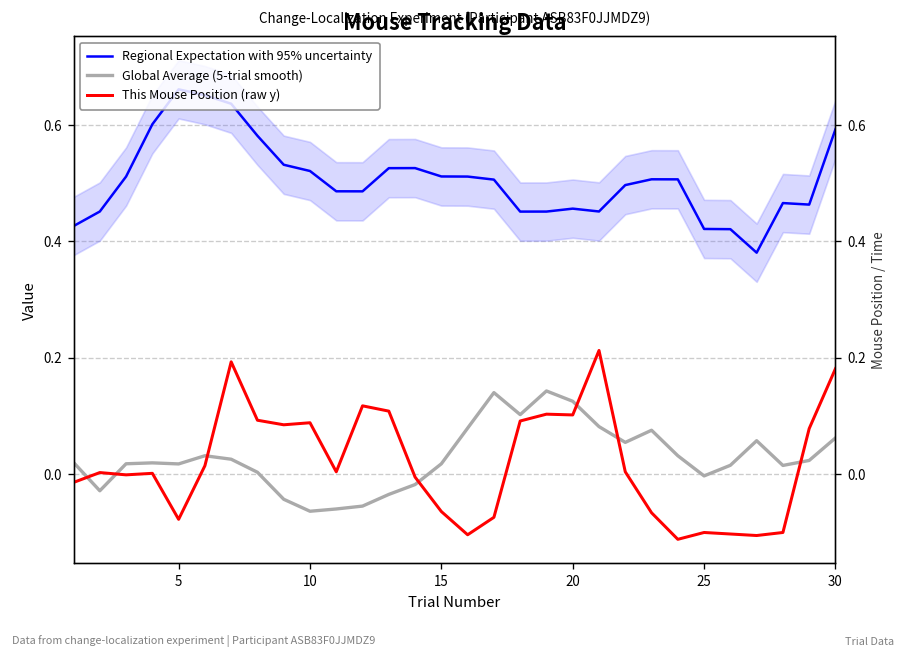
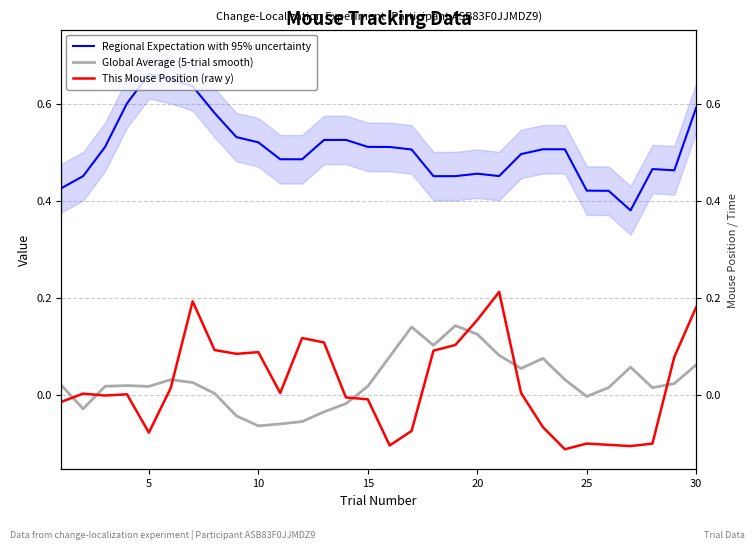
This Mouse Position (raw y), 15: -0.06 -> -0.01
This Mouse Position (raw y), 20: 0.10 -> 0.15
